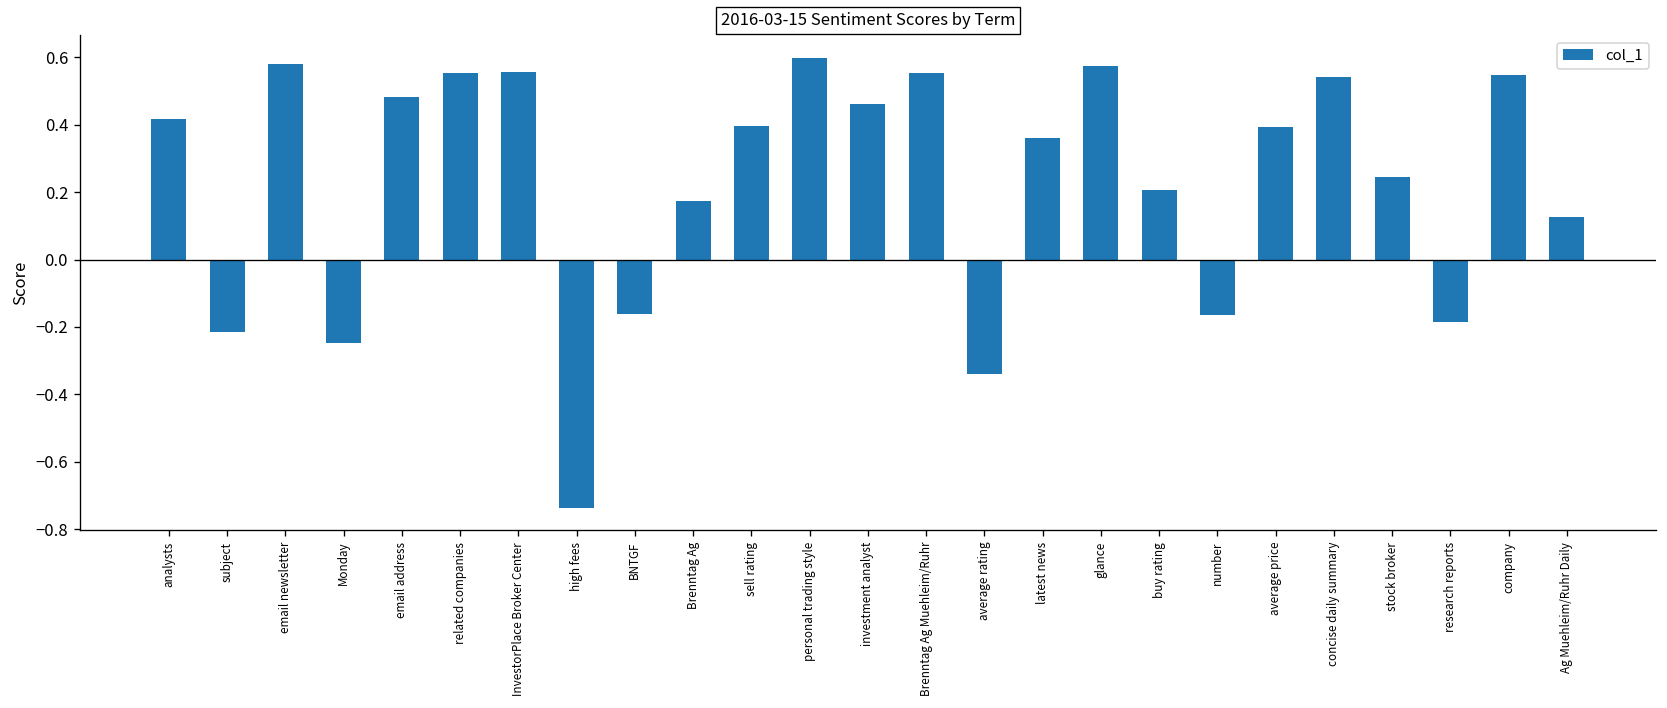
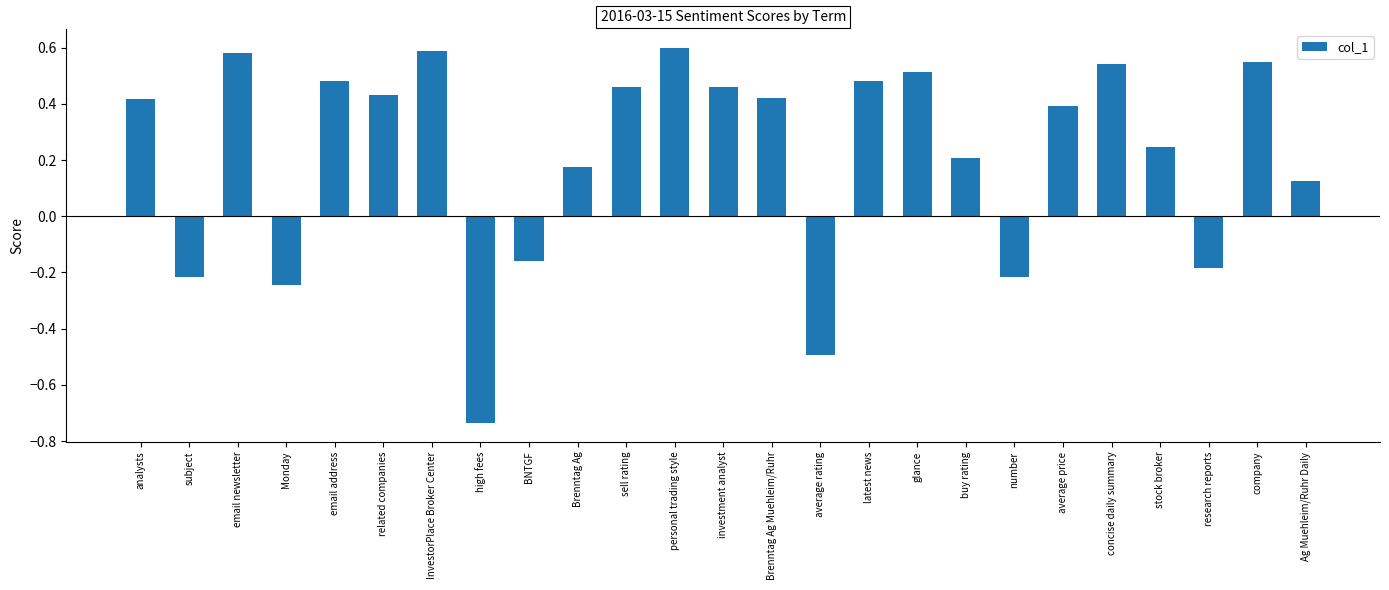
related companies: 0.55 -> 0.43
InvestorPlace Broker Center: 0.56 -> 0.59
sell rating: 0.39 -> 0.46
Brenntag Ag Muehleim/Ruhr: 0.55 -> 0.42
average rating: -0.34 -> -0.49
latest news: 0.36 -> 0.48
glance: 0.57 -> 0.51
number: -0.16 -> -0.22
